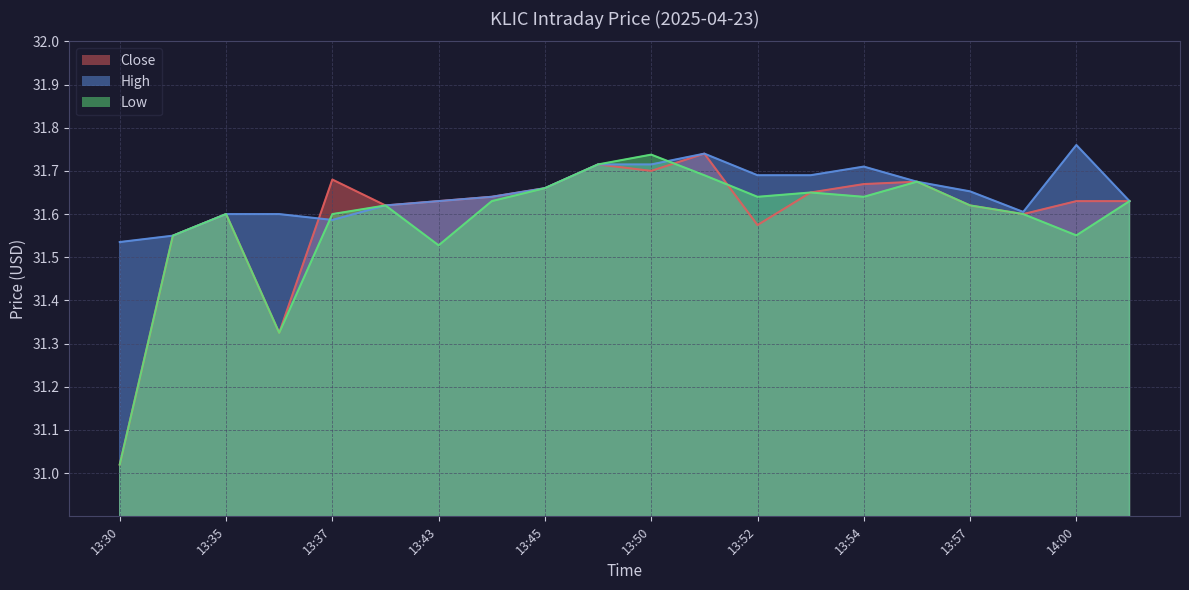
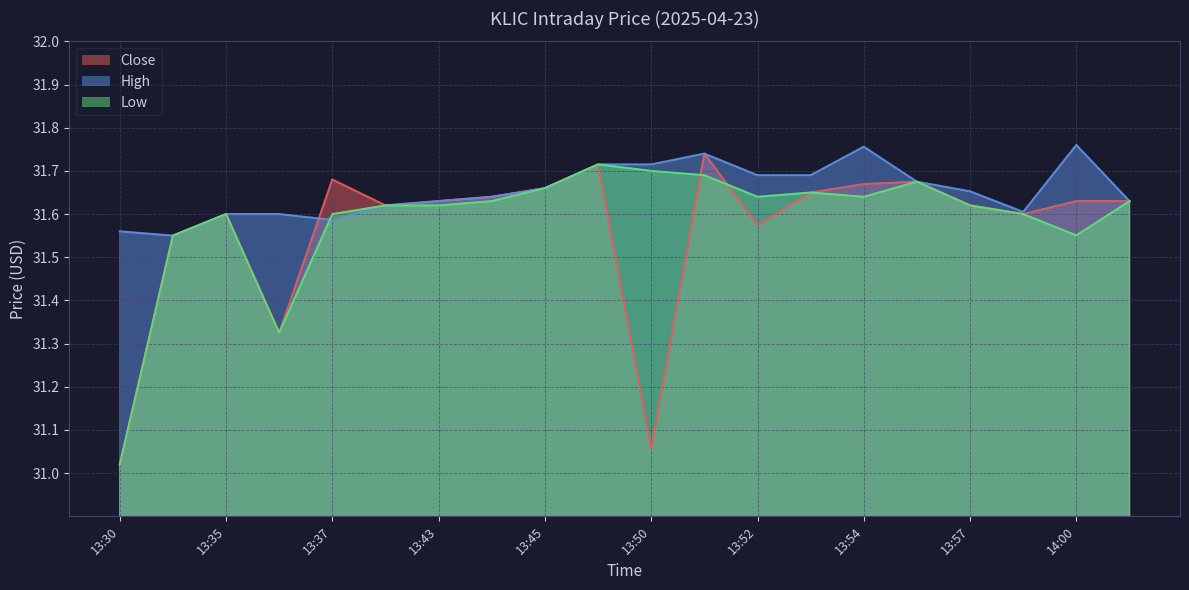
High, 13:30: 31.54 -> 31.56
Low, 13:43: 31.53 -> 31.62
Close, 13:50: 31.70 -> 31.06
Low, 13:50: 31.74 -> 31.70
High, 13:54: 31.71 -> 31.76
